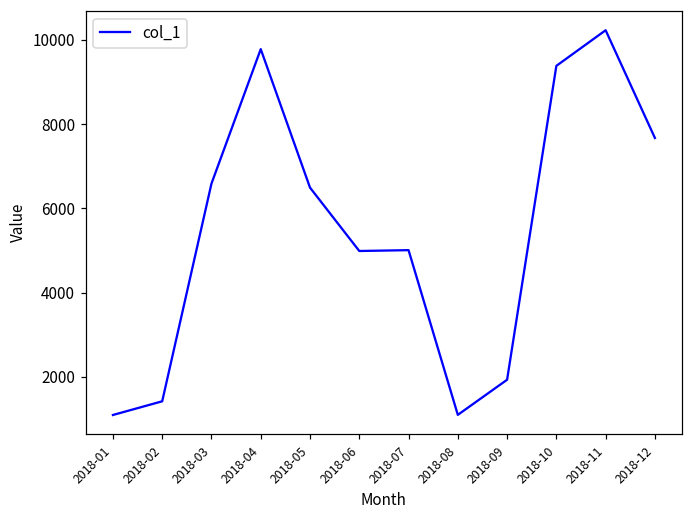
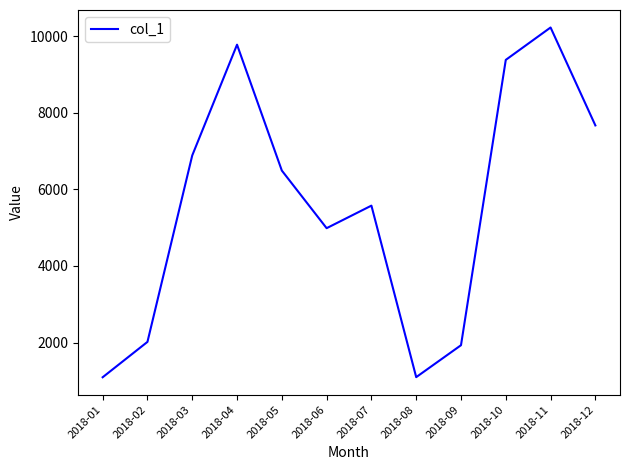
2018-02: 1400 -> 2000
2018-03: 6600 -> 6900
2018-07: 5000 -> 5600
